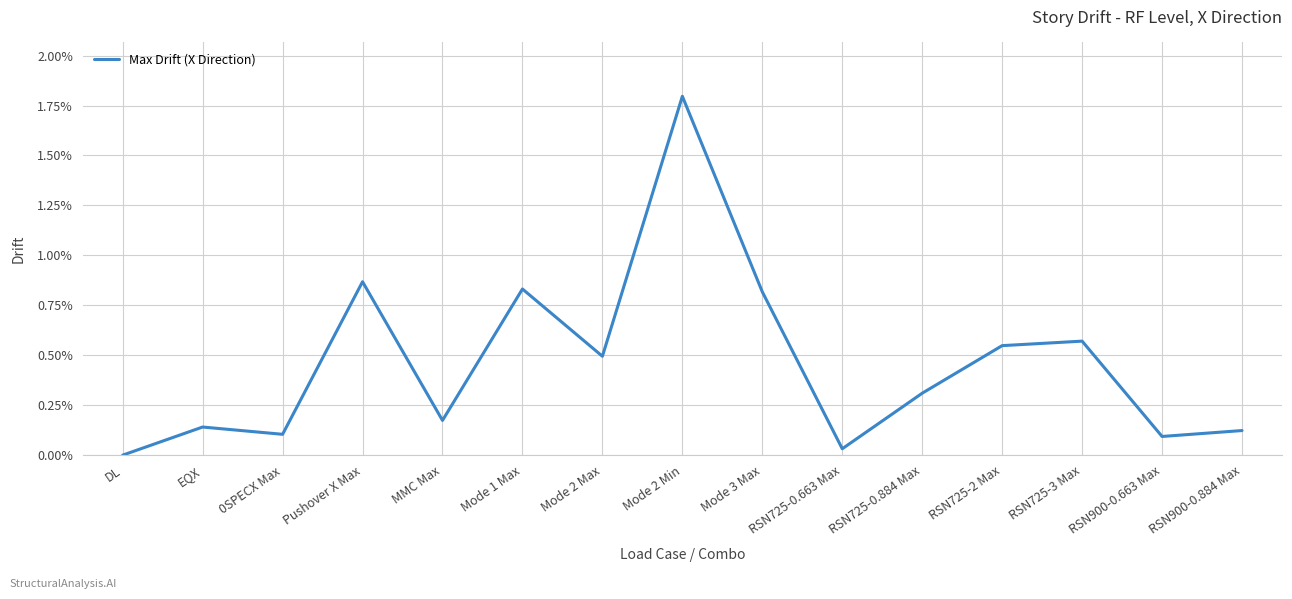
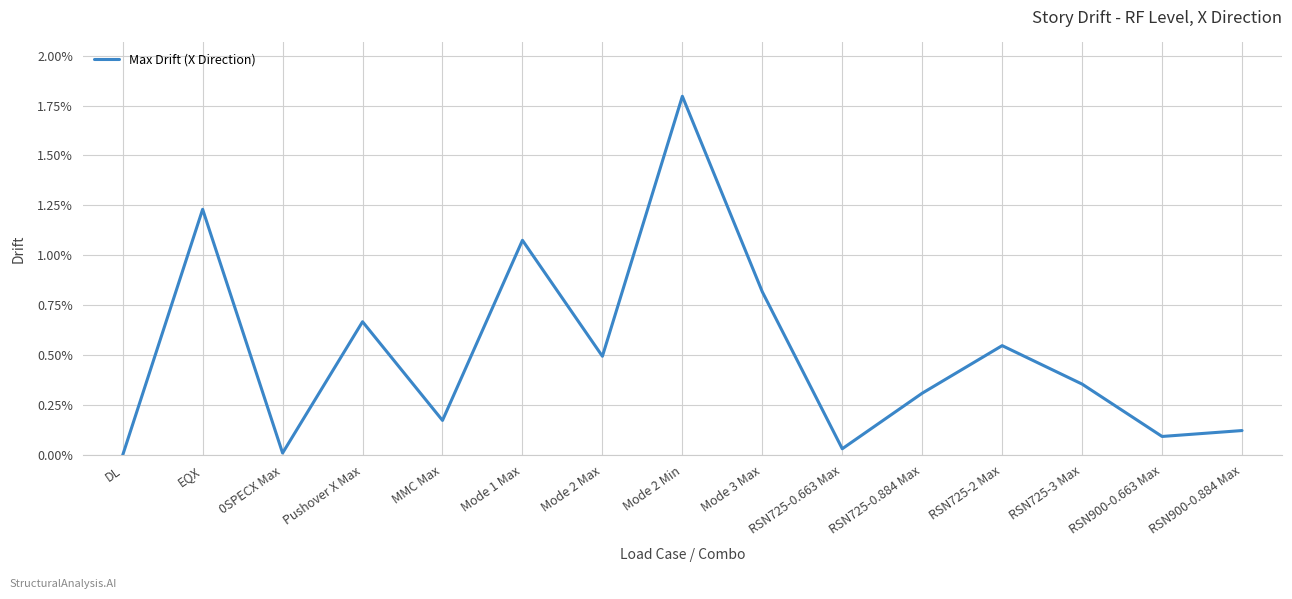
EQX: 0.14% -> 1.23%
0SPECX Max: 0.10% -> 0.01%
Pushover X Max: 0.87% -> 0.67%
Mode 1 Max: 0.83% -> 1.08%
RSN725-3 Max: 0.57% -> 0.36%
